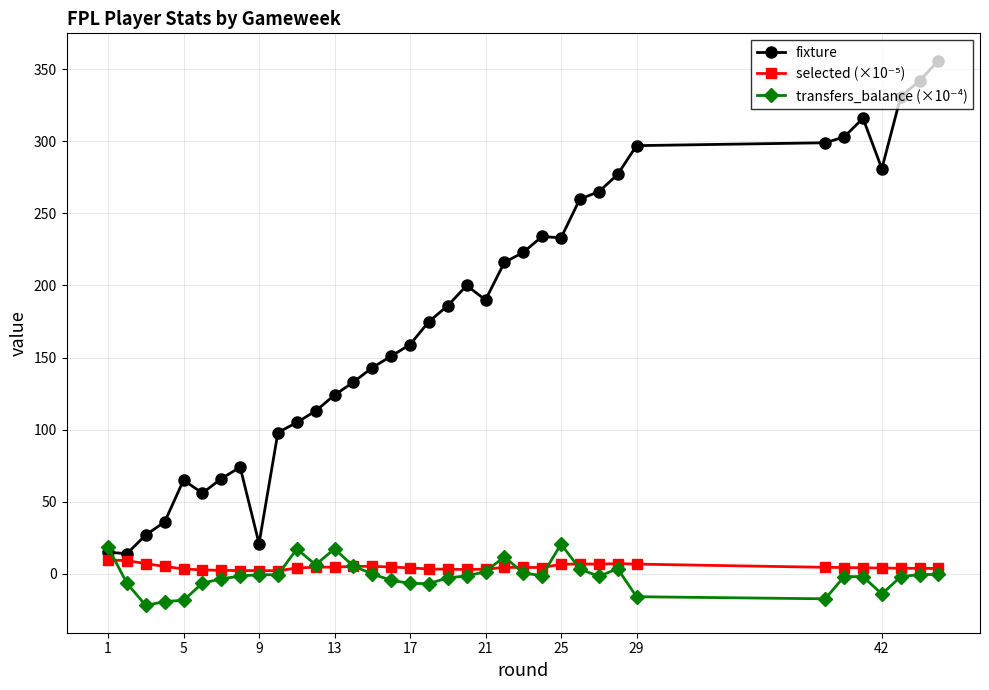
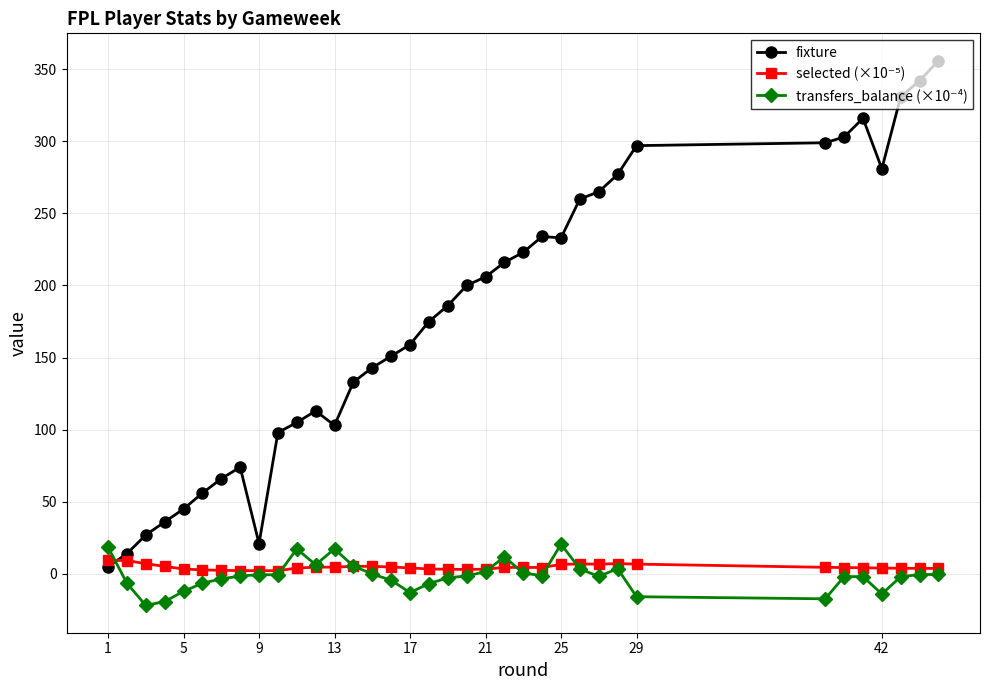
fixture, 1: 15 -> 5
fixture, 5: 65 -> 45
transfers_balance (×10⁻⁴), 5: -18 -> -12
fixture, 13: 124 -> 103
transfers_balance (×10⁻⁴), 17: -7 -> -13
fixture, 21: 190 -> 206
